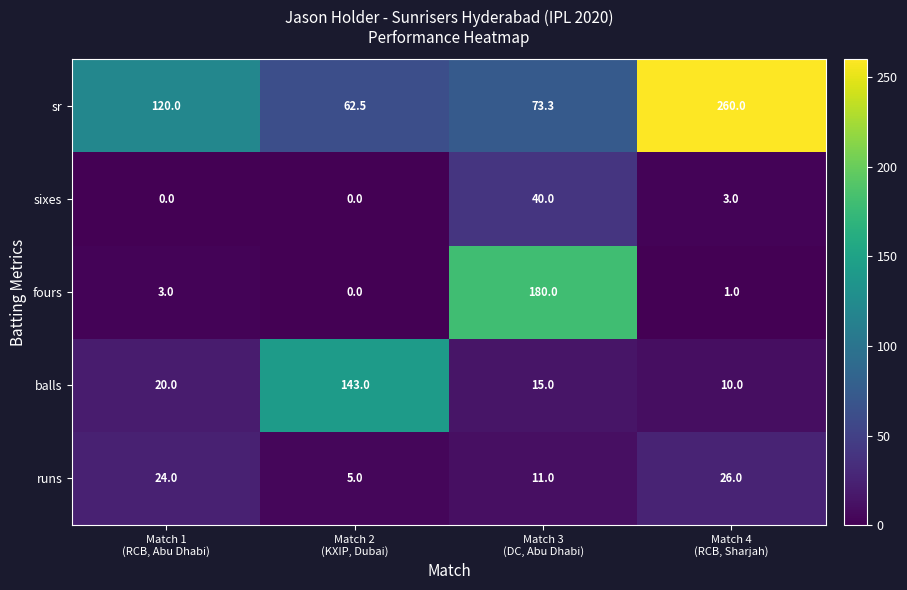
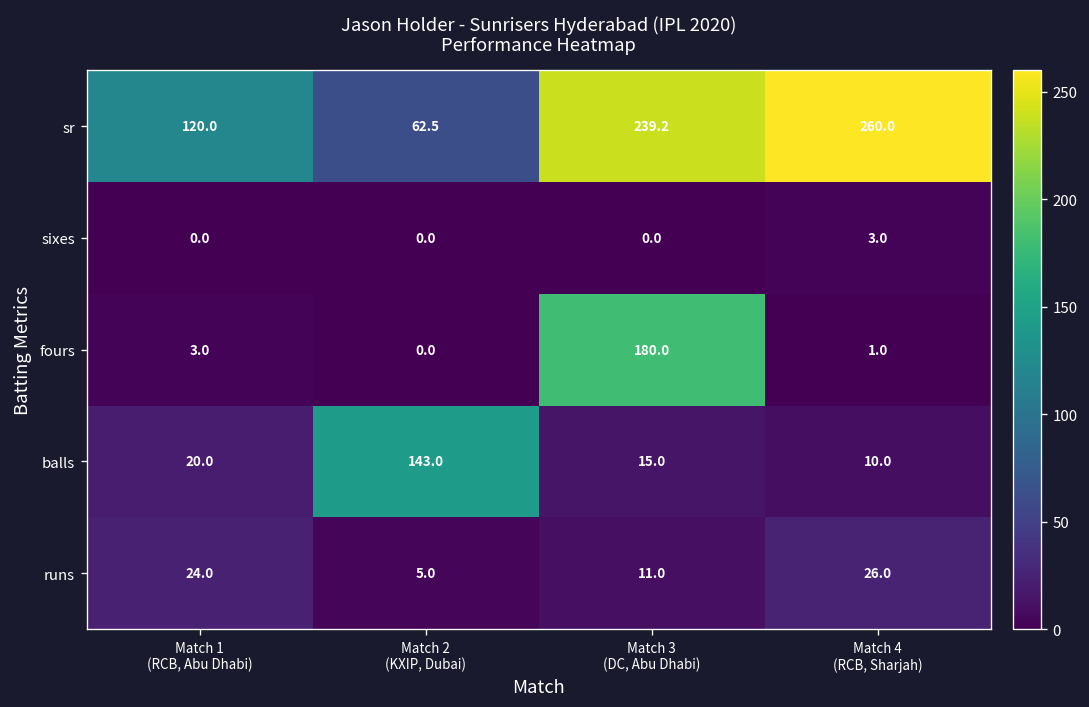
sr, Match 3 (DC, Abu Dhabi): 73.3 -> 239.2
sixes, Match 3 (DC, Abu Dhabi): 40.0 -> 0.0
